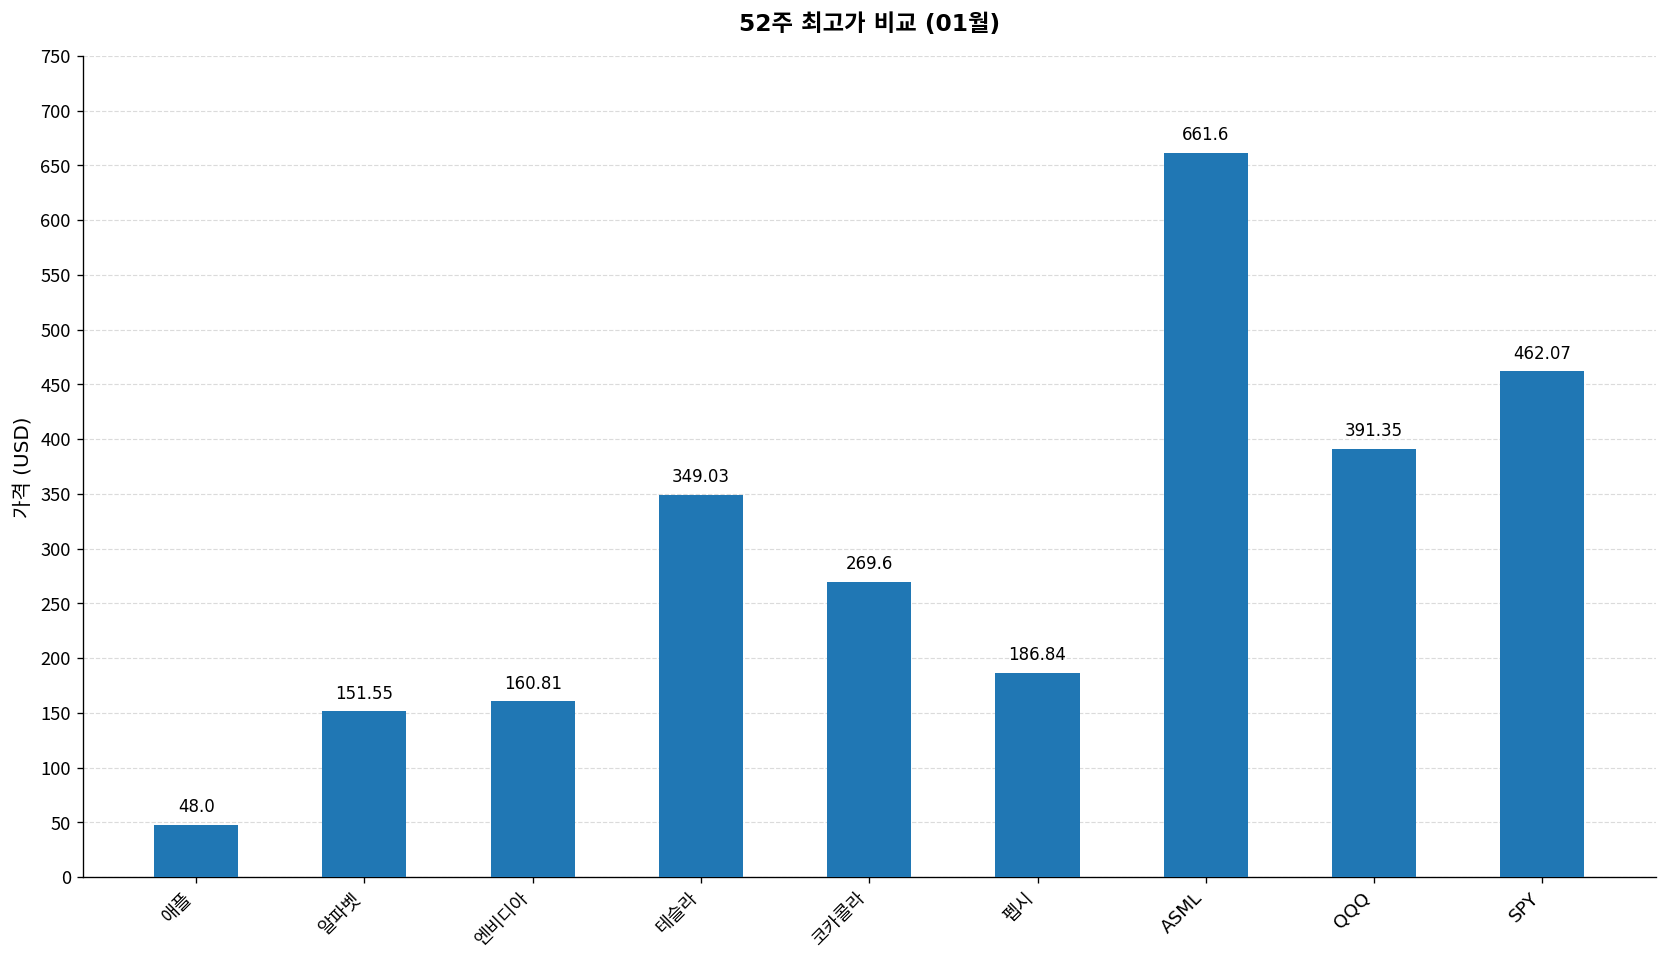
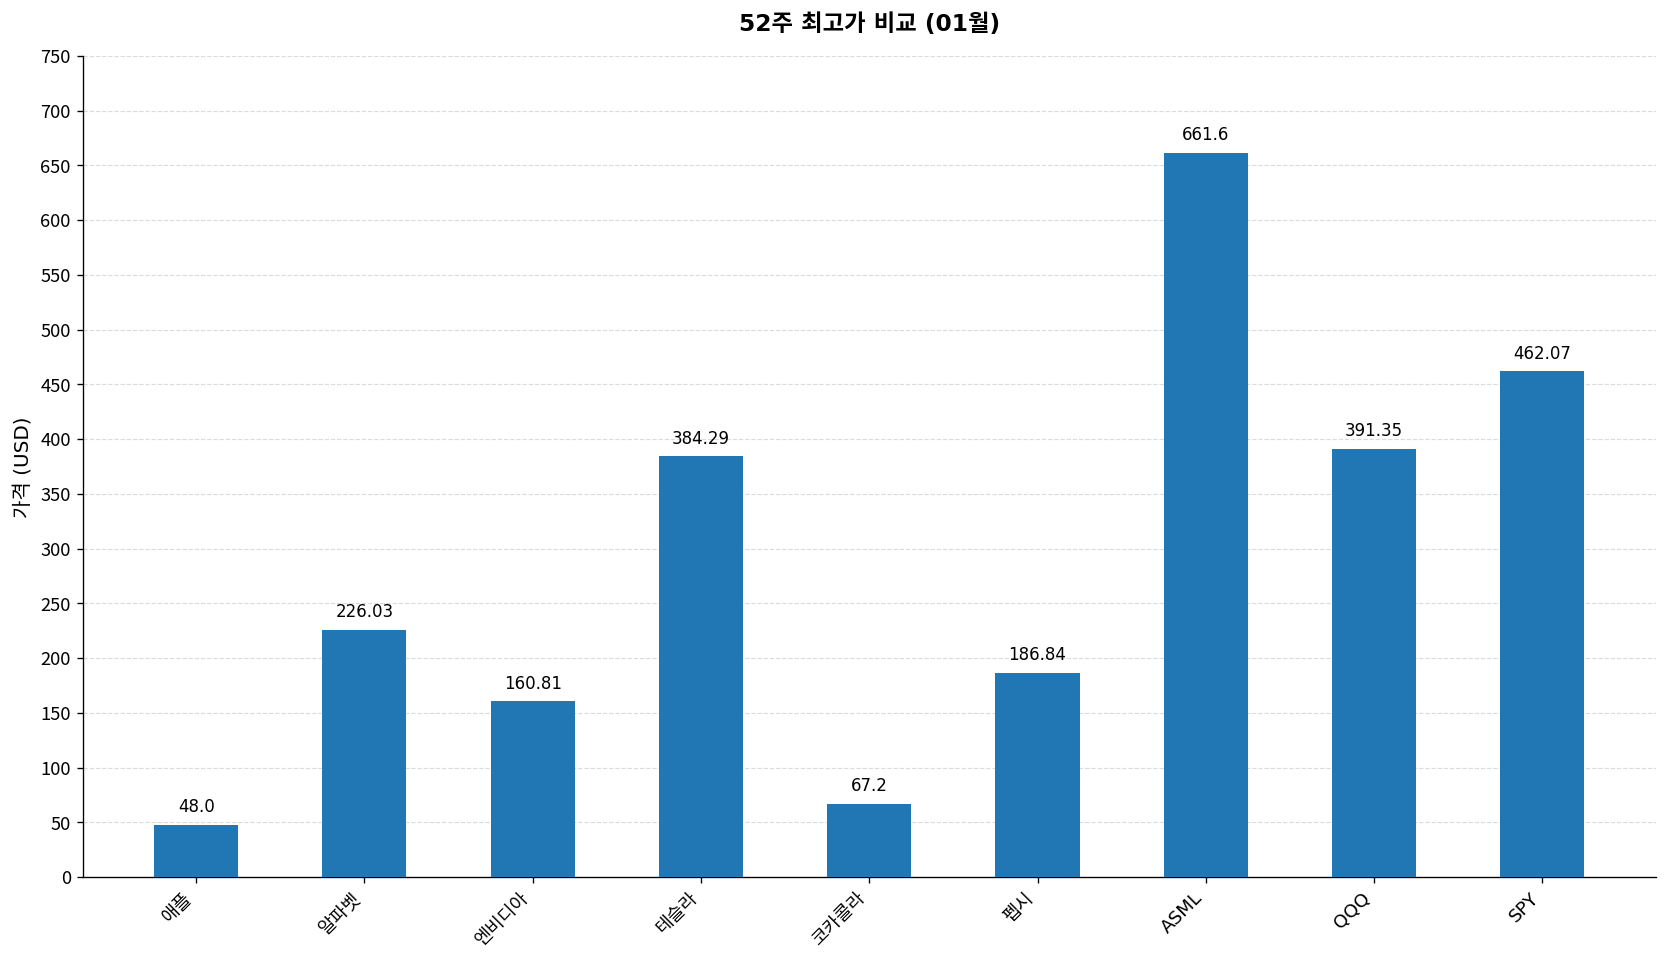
알파벳: 151.55 -> 226.03
테슬라: 349.03 -> 384.29
코카콜라: 269.6 -> 67.2
